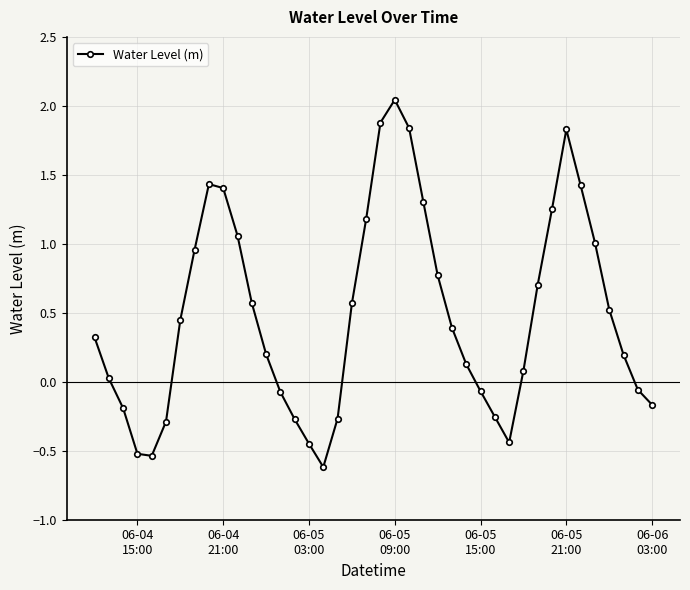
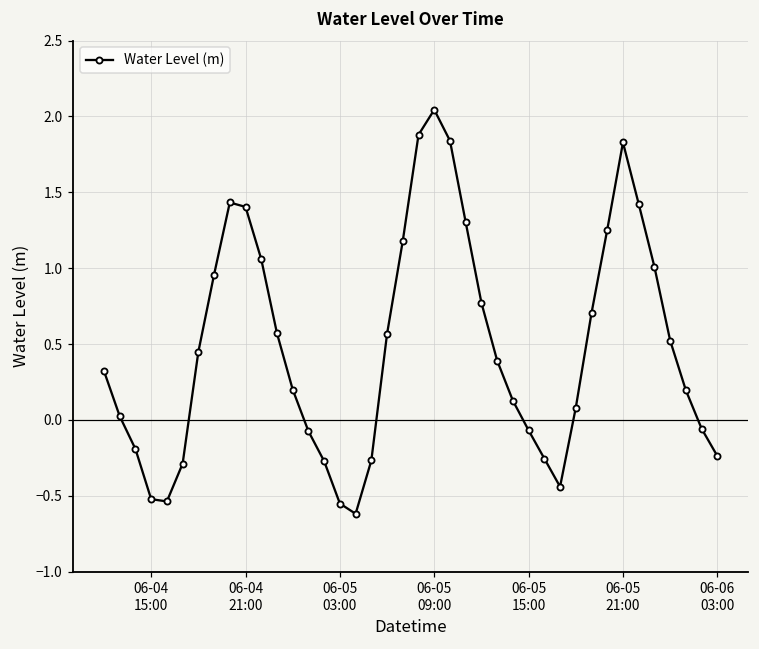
06-05 03:00: -0.45 -> -0.55
06-06 03:00: -0.17 -> -0.24
